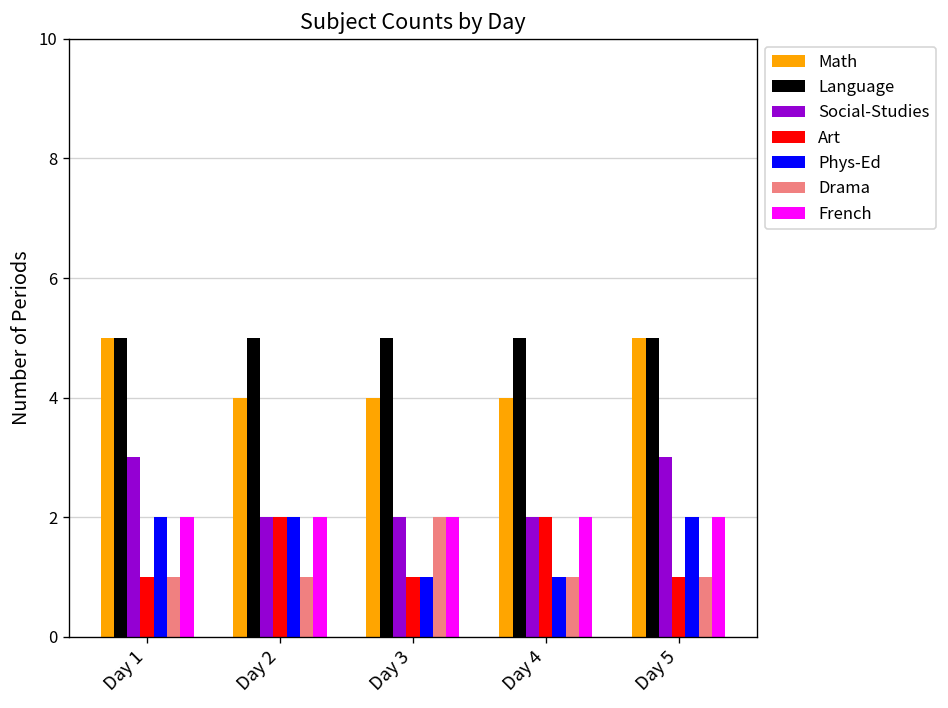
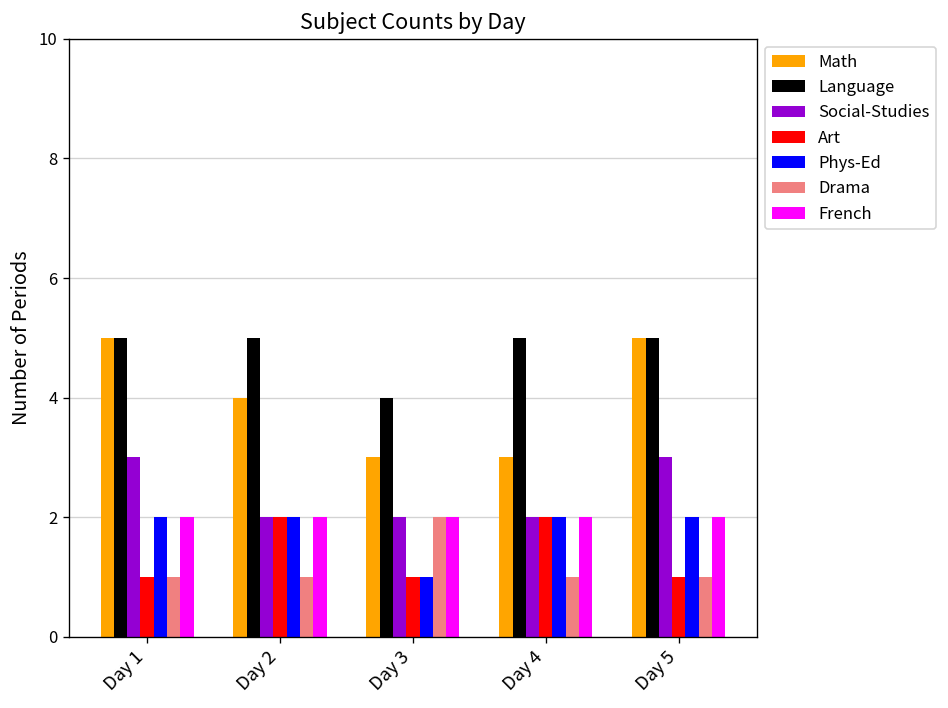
Math, Day 3: 4 -> 3
Language, Day 3: 5 -> 4
Math, Day 4: 4 -> 3
Phys-Ed, Day 4: 1 -> 2
